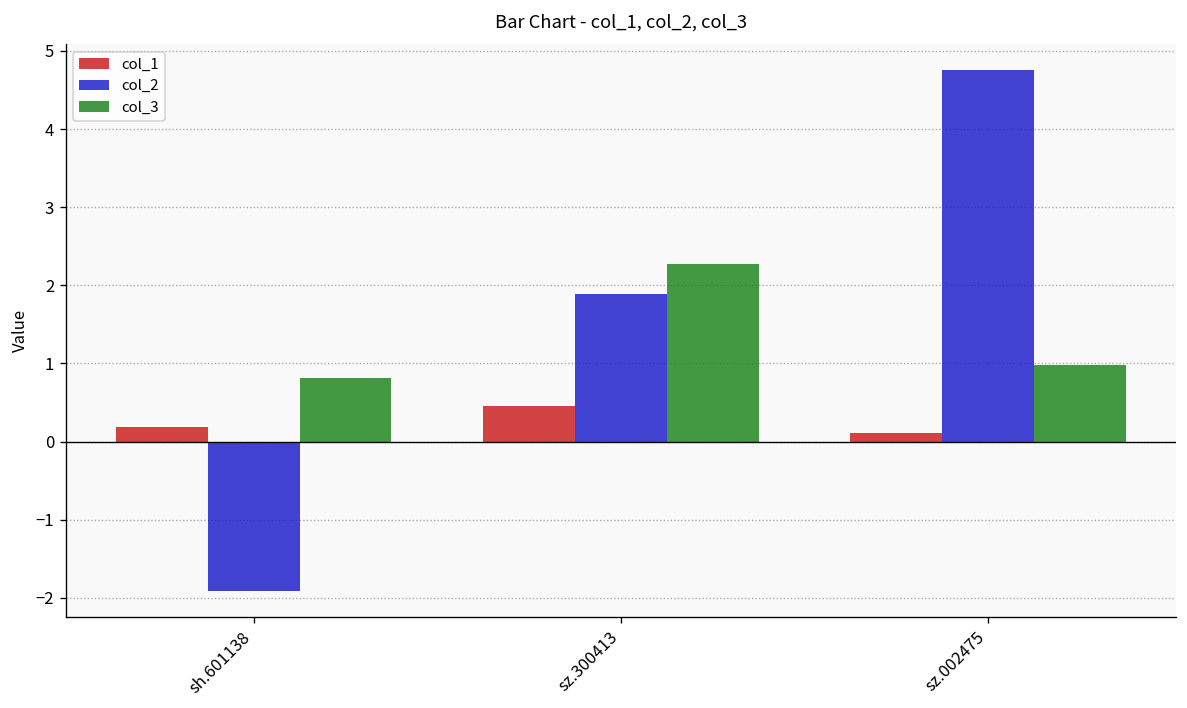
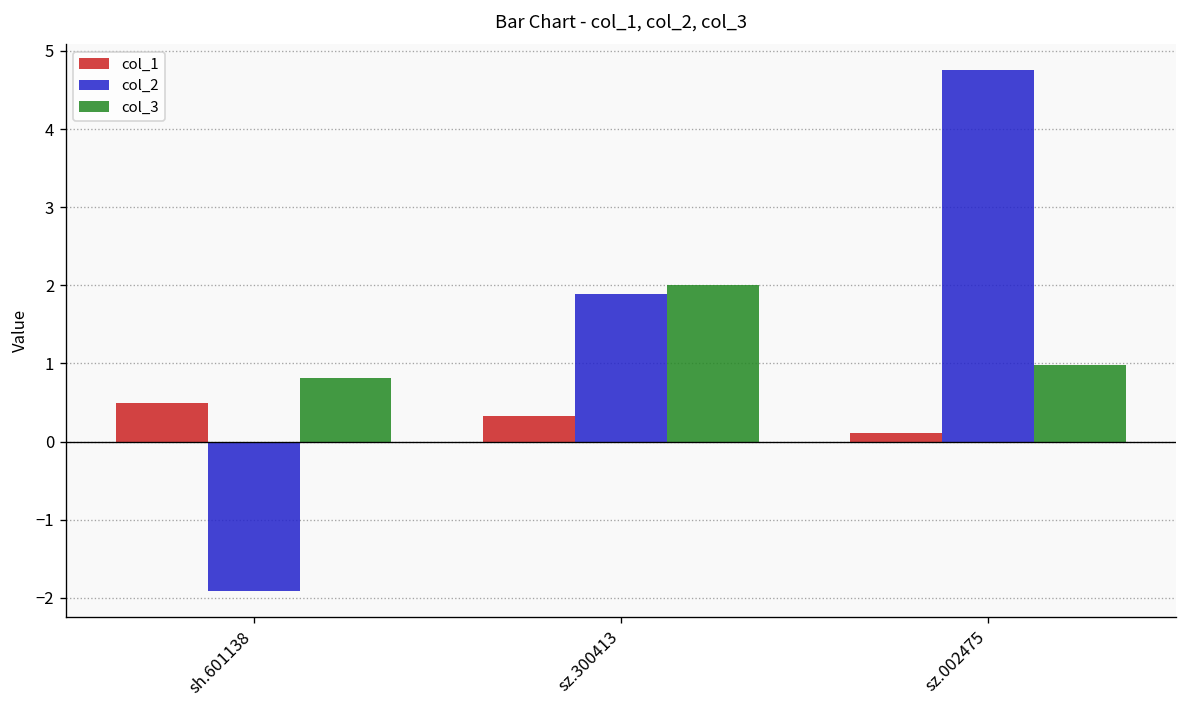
col_1, sh.601138: 0.2 -> 0.5
col_1, sz.300413: 0.5 -> 0.3
col_3, sz.300413: 2.3 -> 2.0
